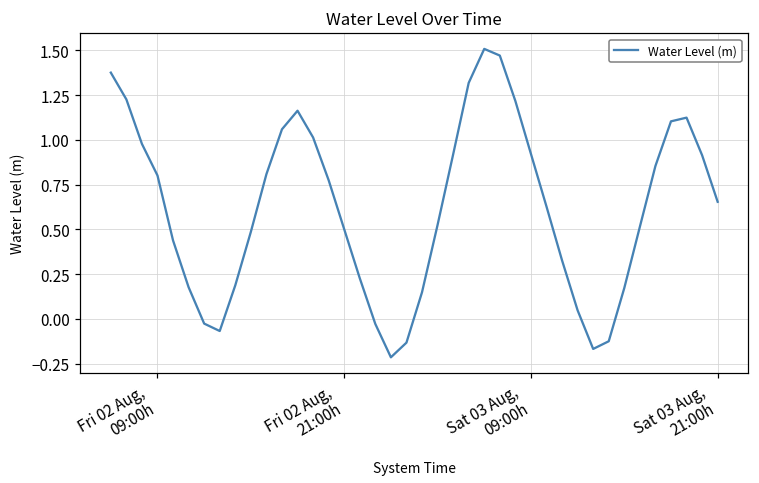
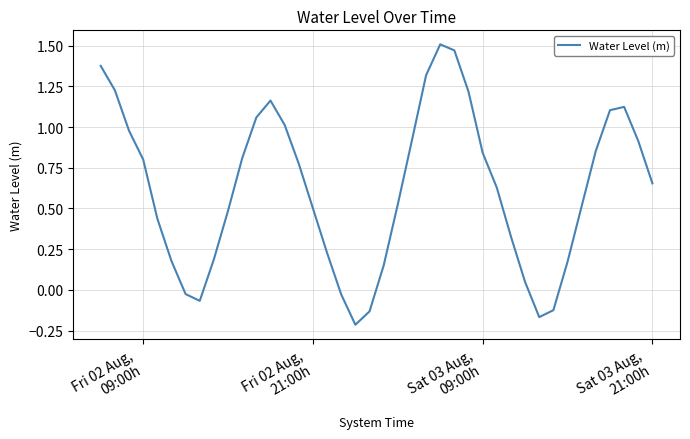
Sat 03 Aug, 09:00h: 0.92 -> 0.84
